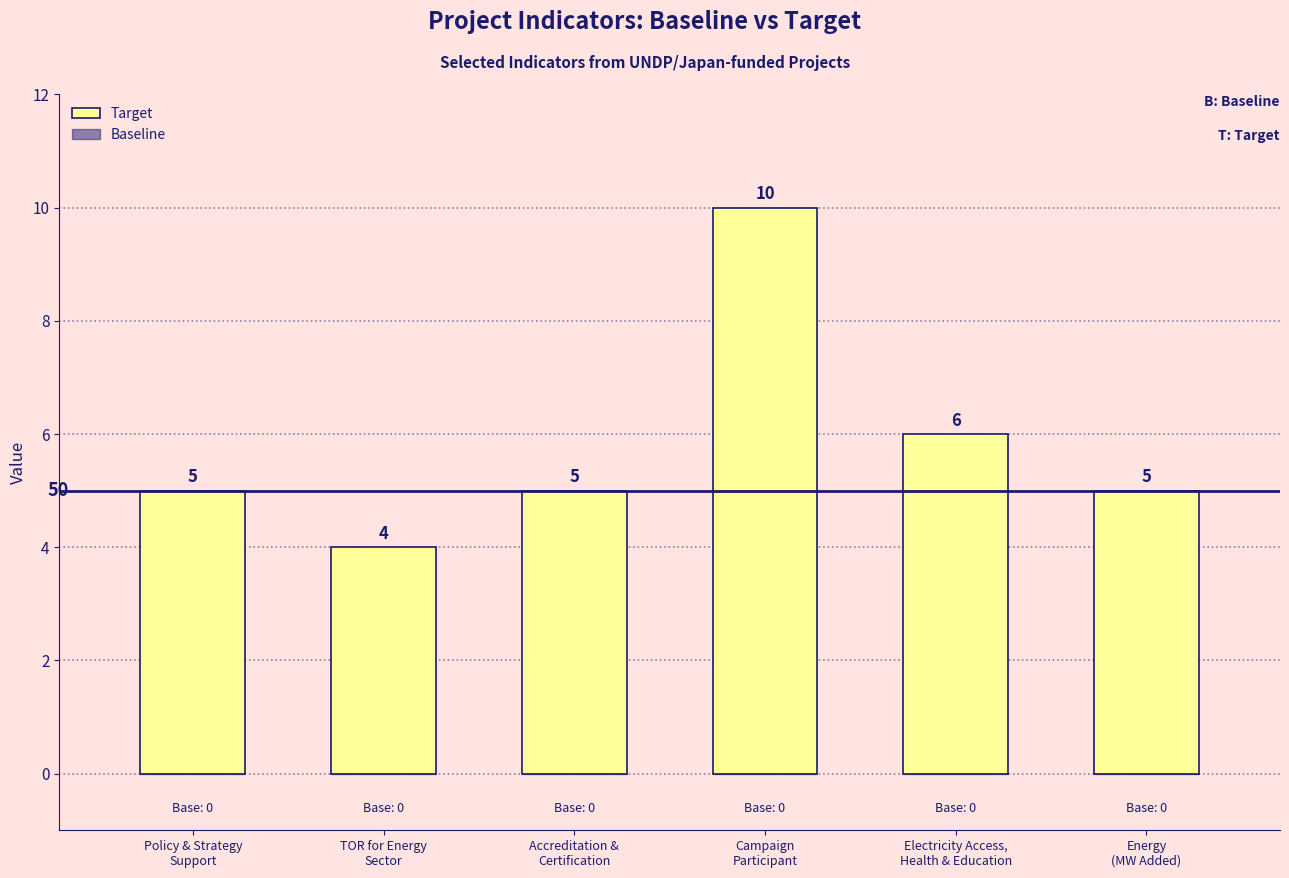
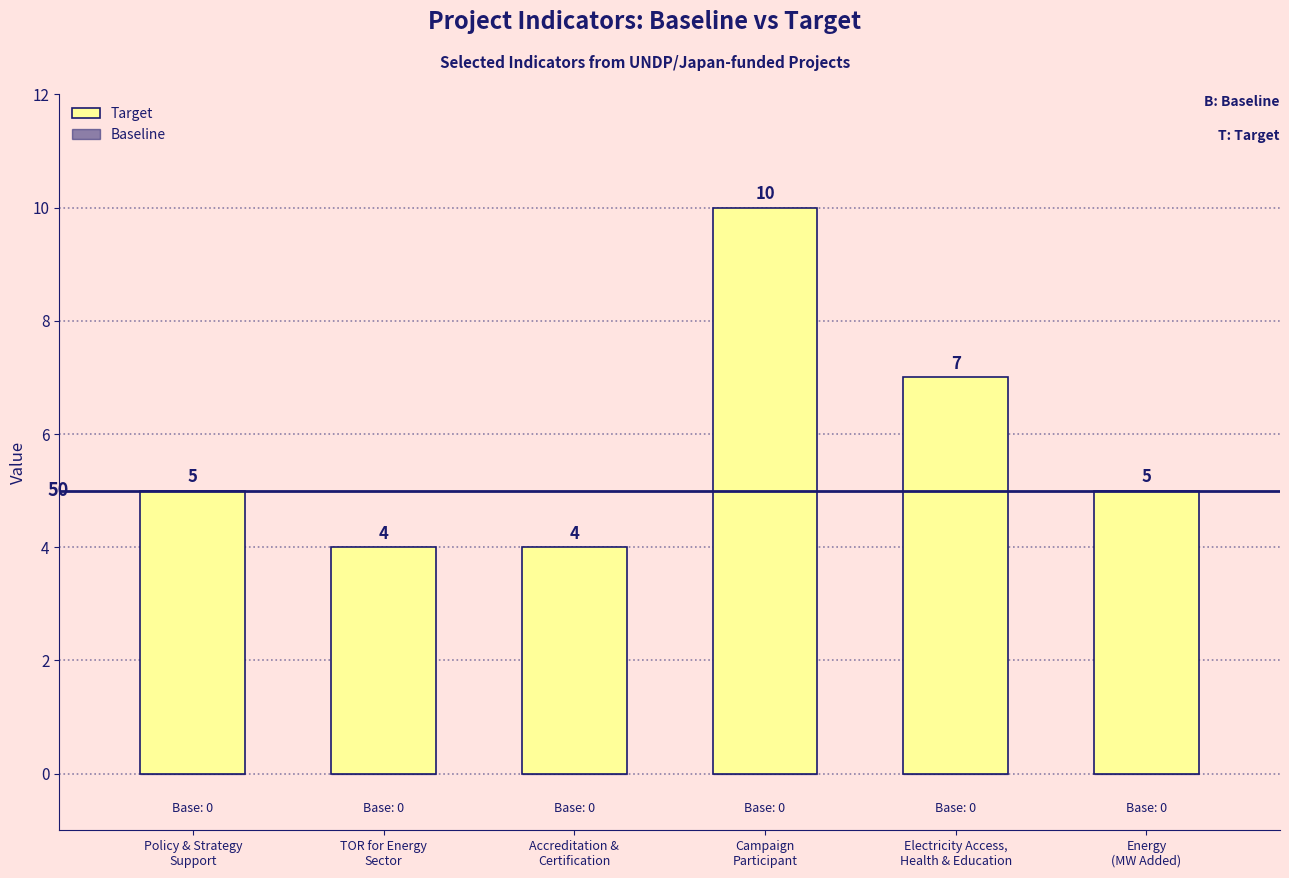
Target, Accreditation & Certification: 5 -> 4
Target, Electricity Access, Health & Education: 6 -> 7
